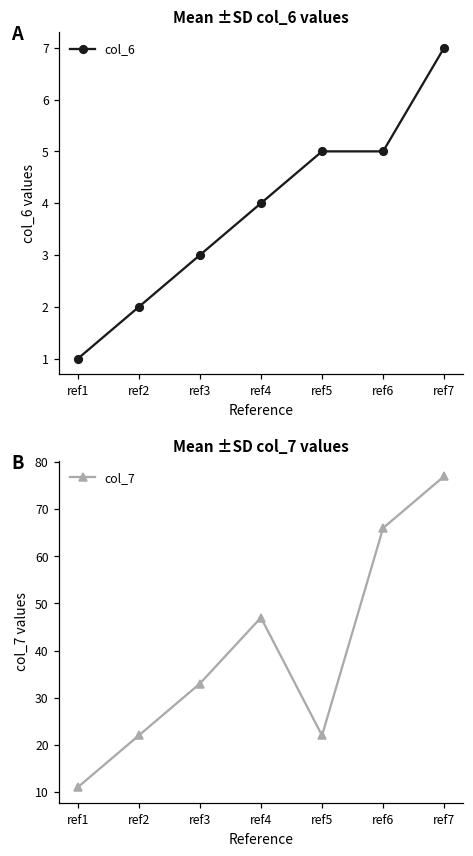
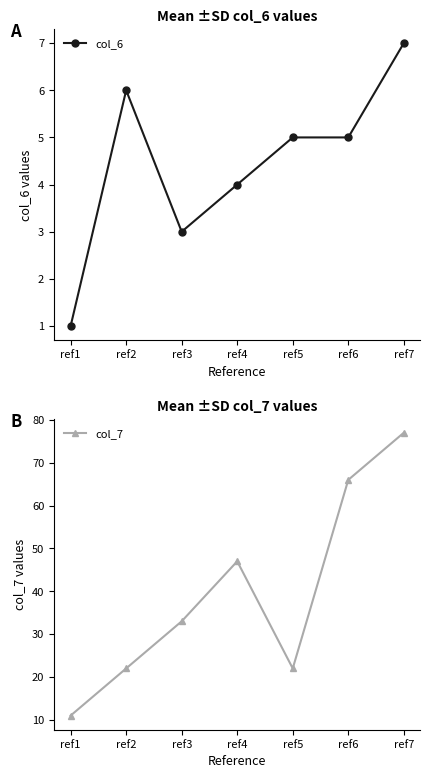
Mean ±SD col_6 values, ref2: 2 -> 6
